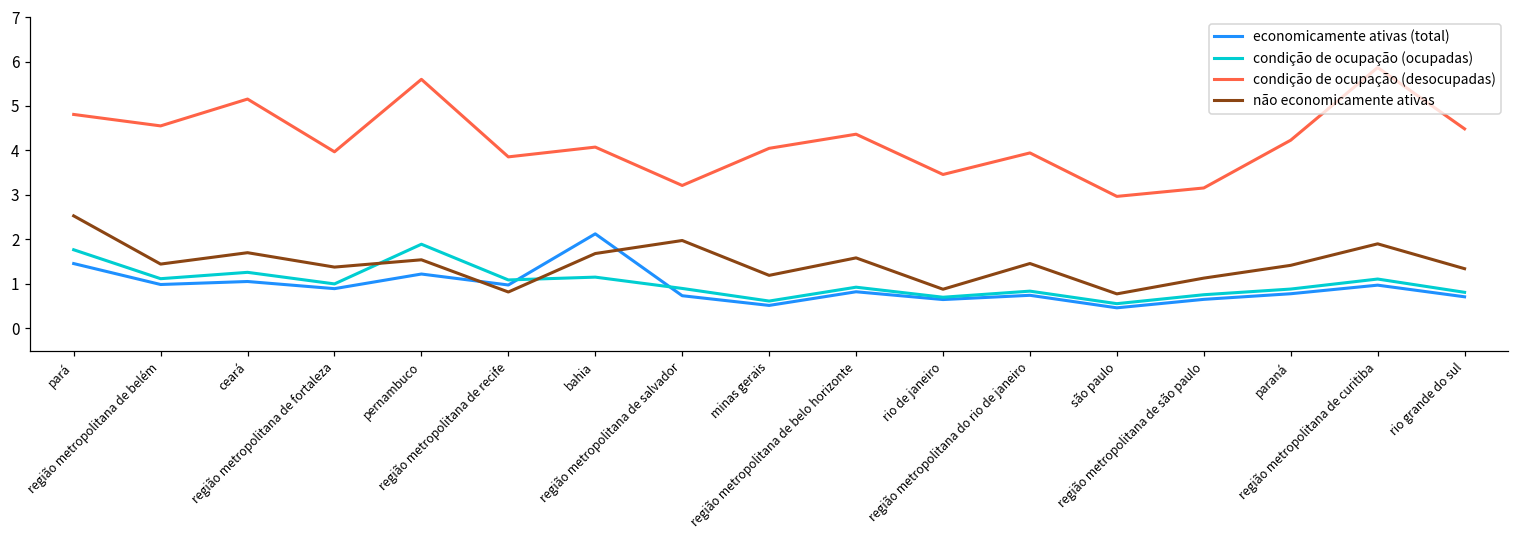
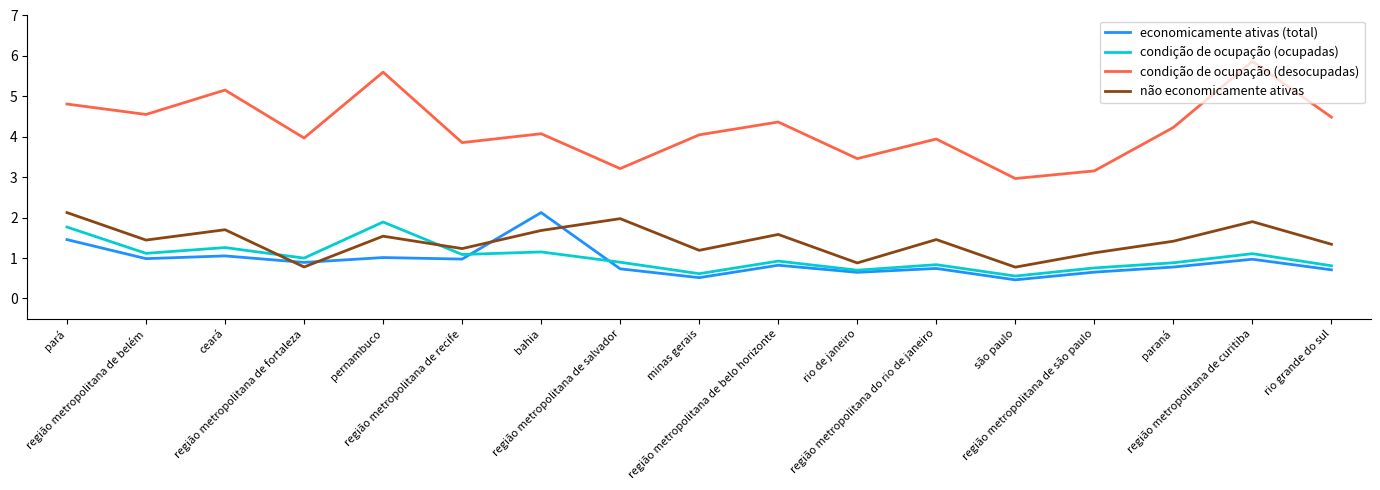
não economicamente ativas, pará: 2.5 -> 2.1
não economicamente ativas, região metropolitana de fortaleza: 1.4 -> 0.8
economicamente ativas (total), pernambuco: 1.2 -> 1.0
não economicamente ativas, região metropolitana de recife: 0.8 -> 1.2
